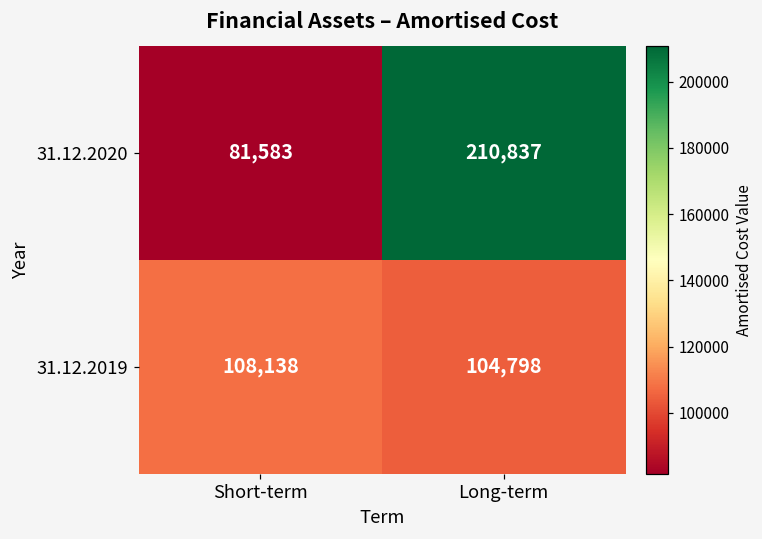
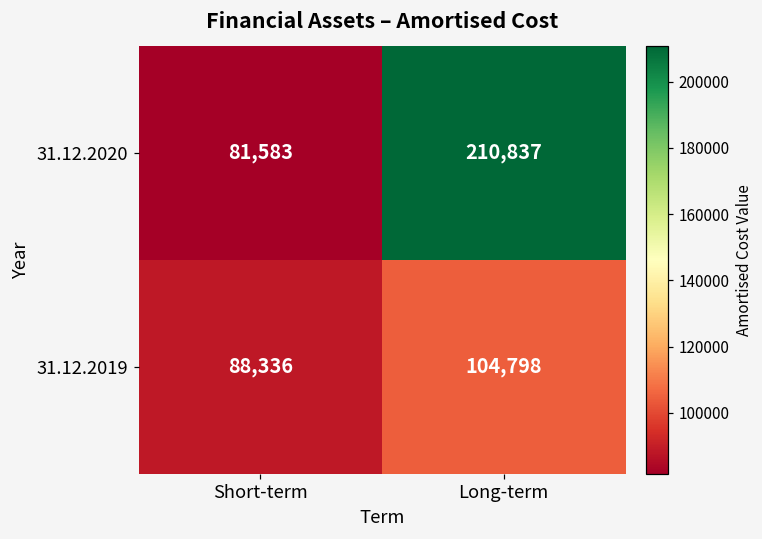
31.12.2019, Short-term: 108,138 -> 88,336
